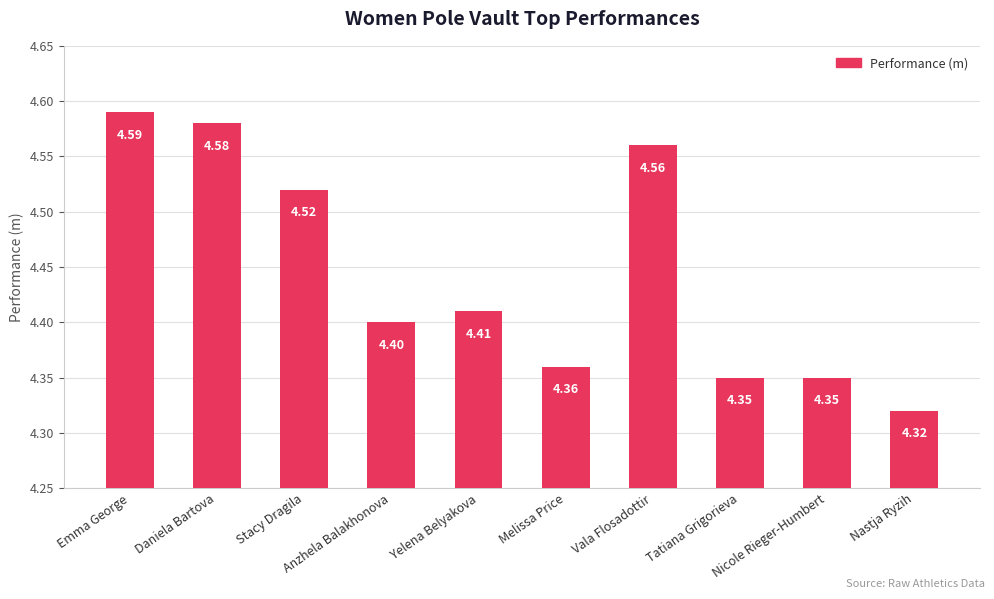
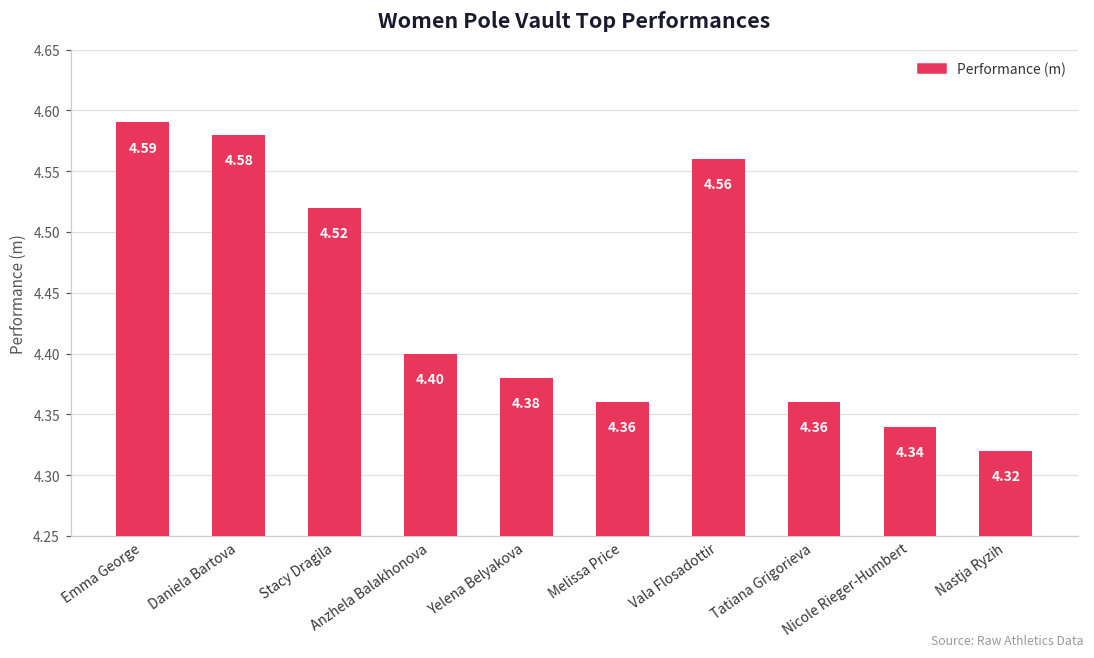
Yelena Belyakova: 4.41 -> 4.38
Tatiana Grigorieva: 4.35 -> 4.36
Nicole Rieger-Humbert: 4.35 -> 4.34
